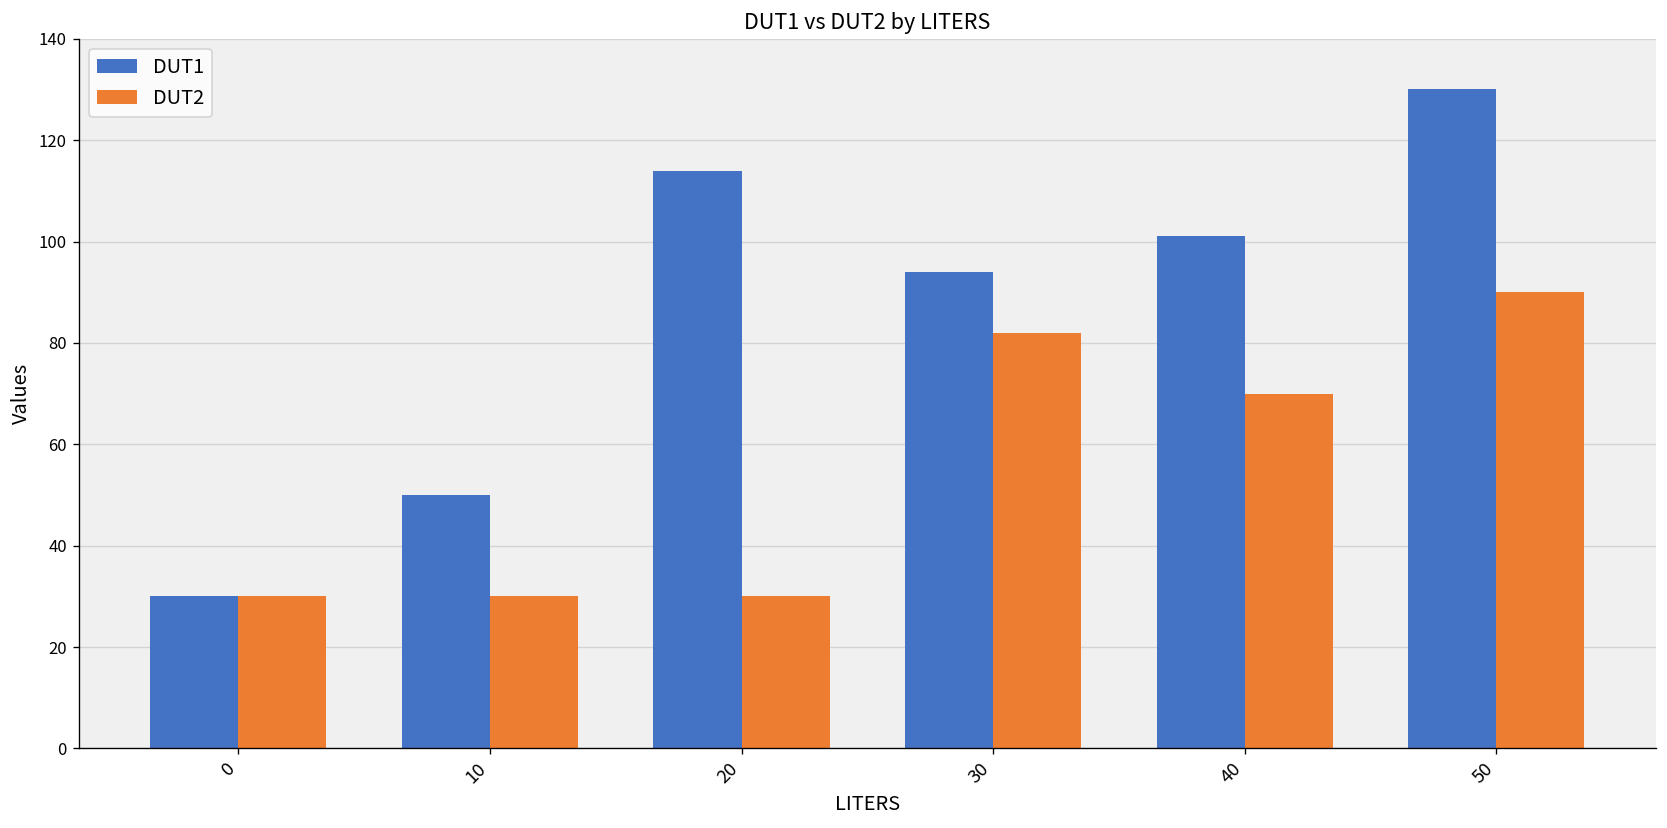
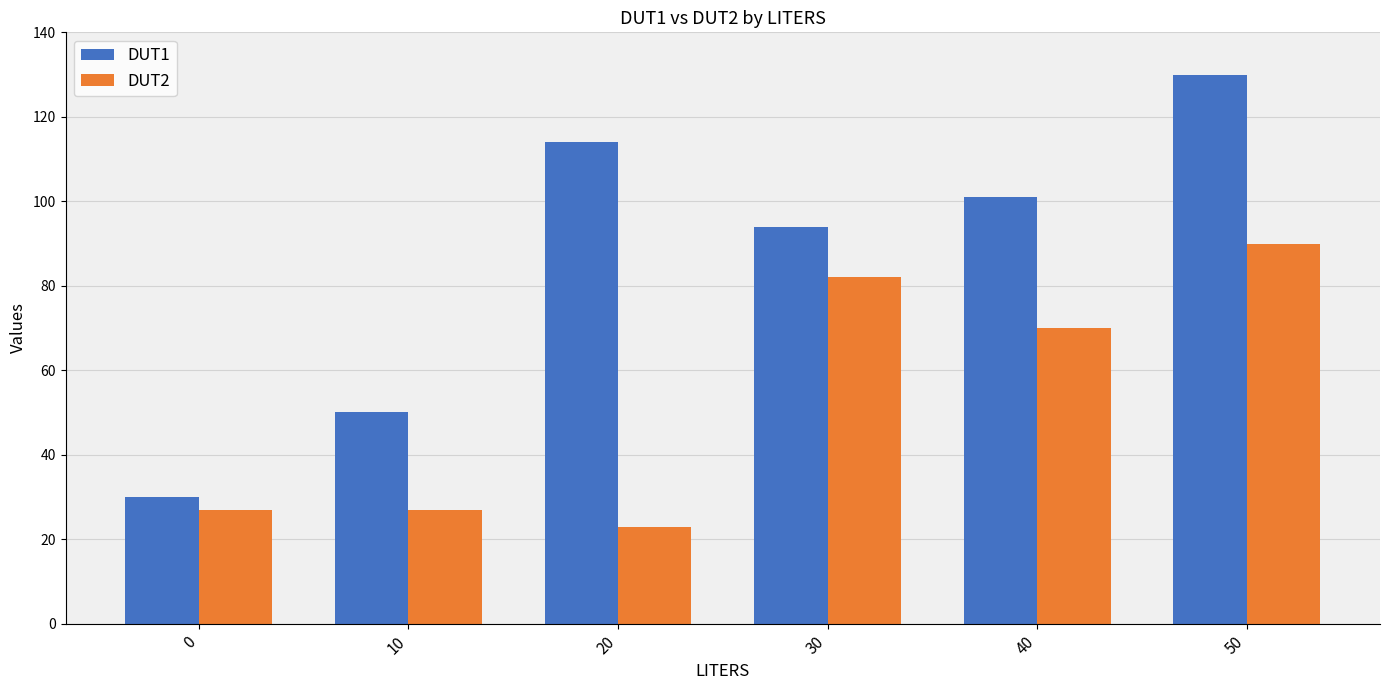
DUT2, 0: 30 -> 27
DUT2, 10: 30 -> 27
DUT2, 20: 30 -> 23
